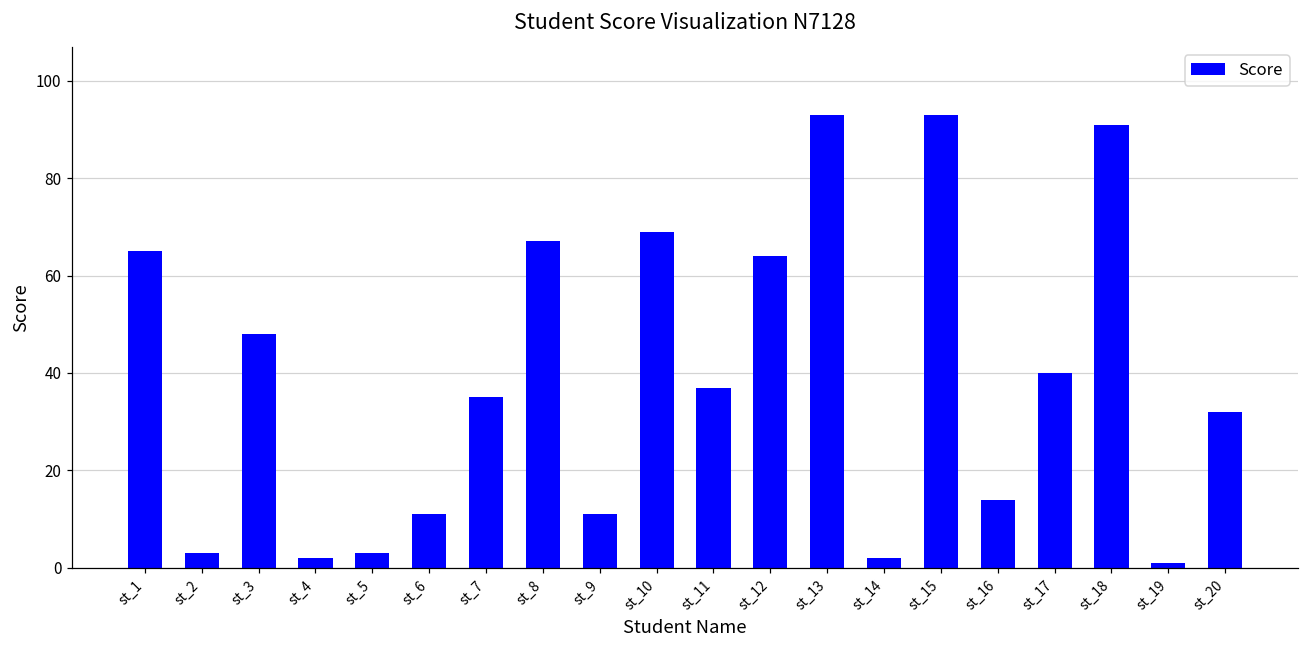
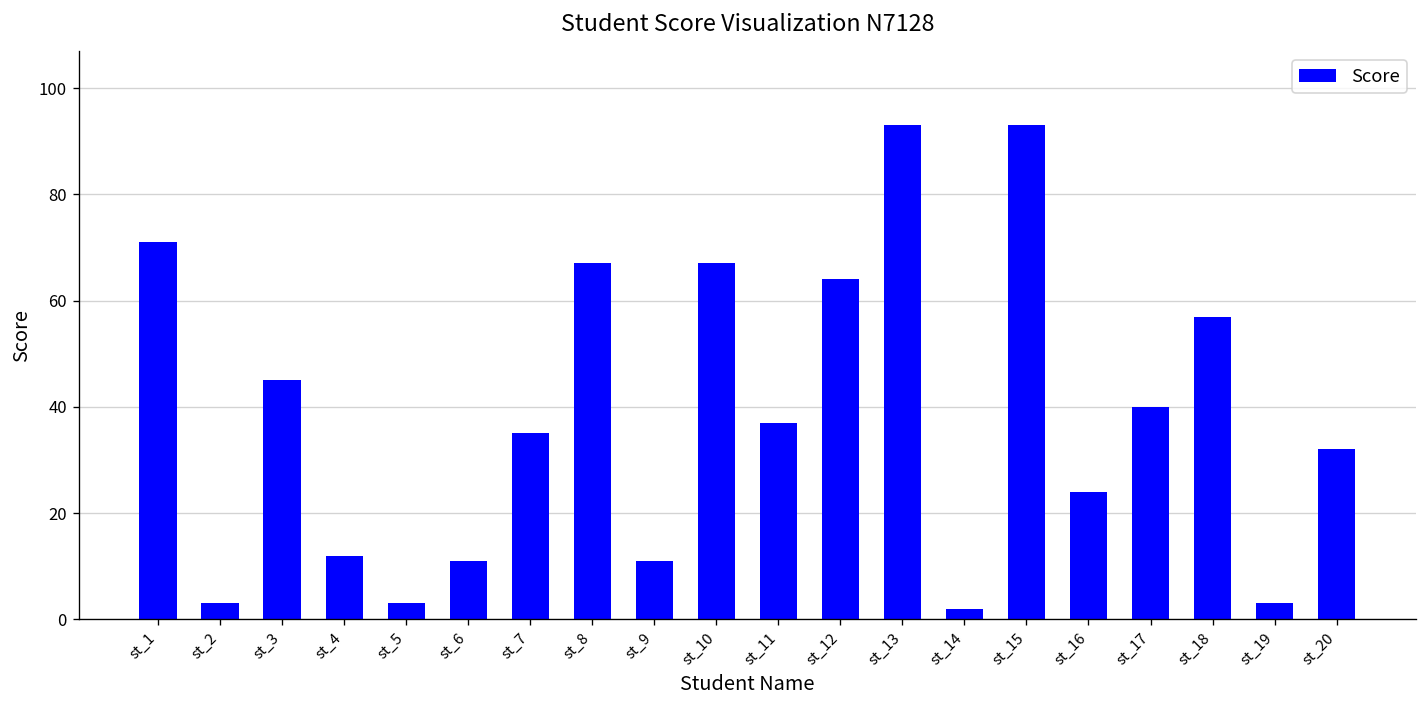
st_1: 65 -> 71
st_3: 48 -> 45
st_4: 2 -> 12
st_10: 69 -> 67
st_16: 14 -> 24
st_18: 91 -> 57
st_19: 1 -> 3
